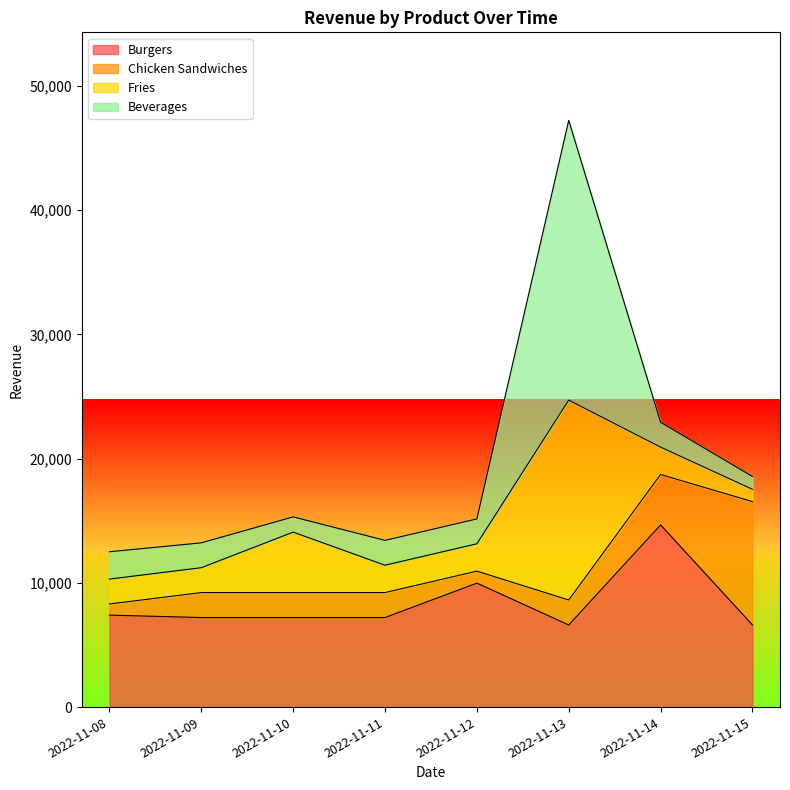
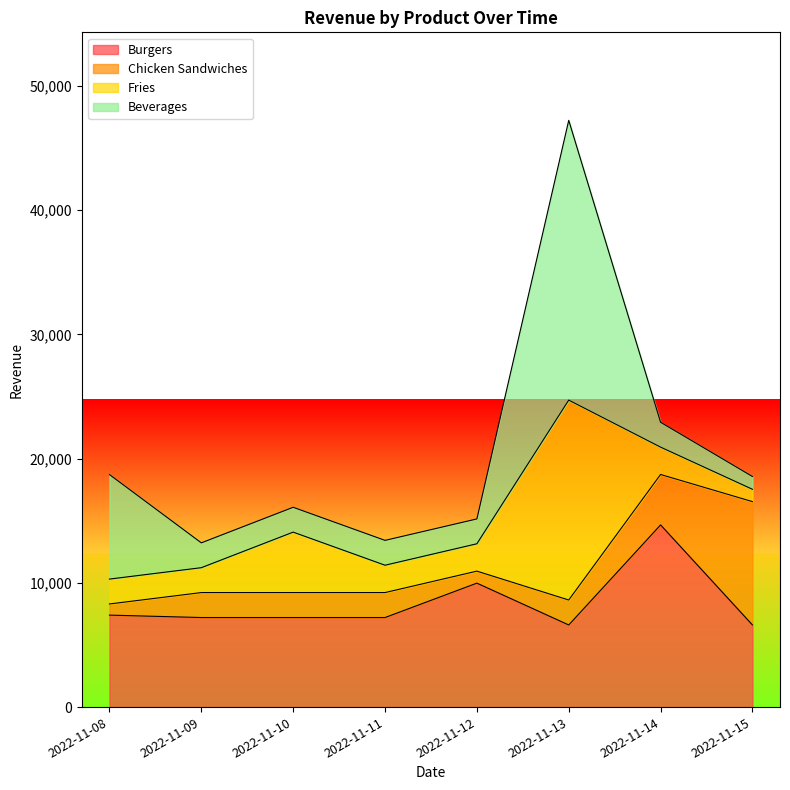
Beverages, 2022-11-08: 2,200 -> 8,400
Beverages, 2022-11-10: 1,200 -> 2,000
